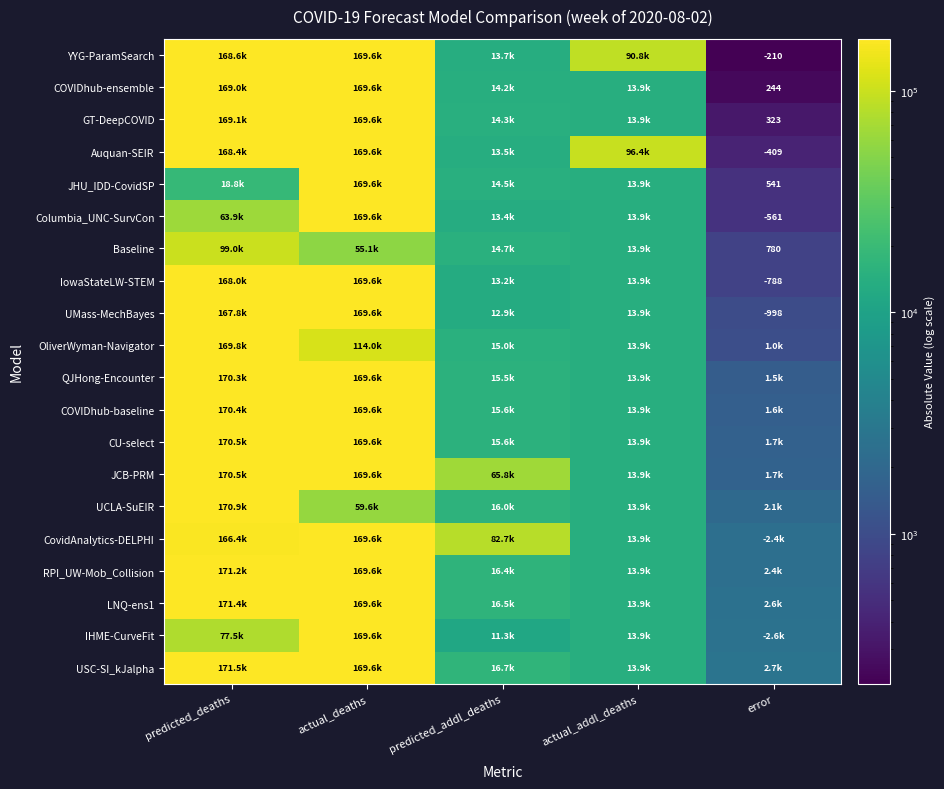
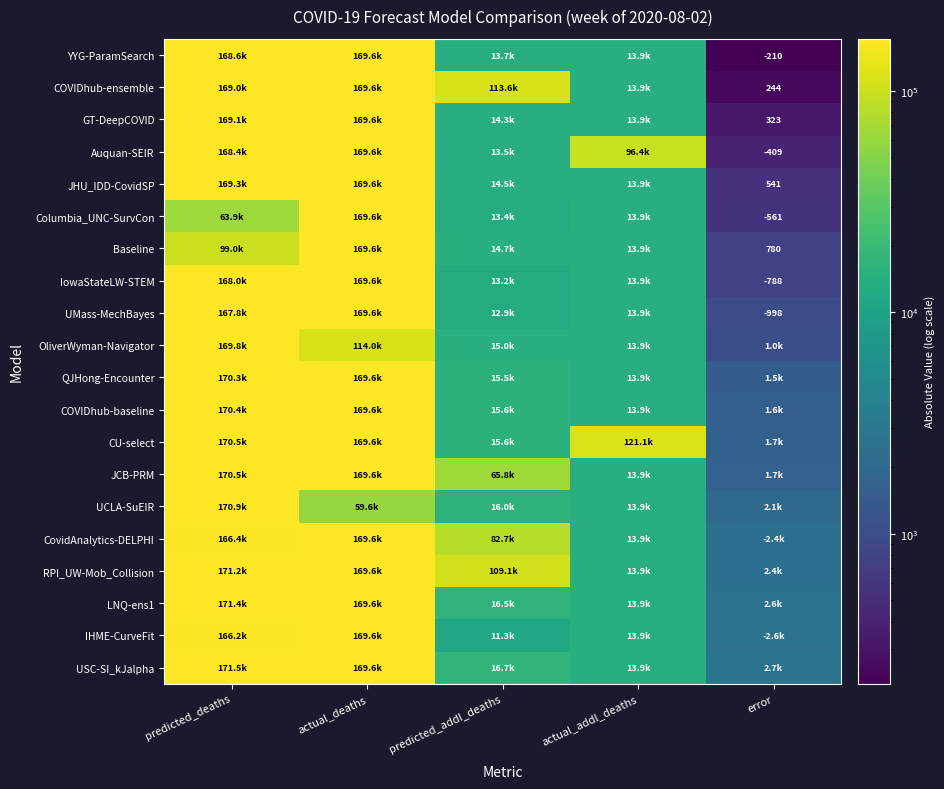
YYG-ParamSearch, actual_addl_deaths: 90.8k -> 13.9k
COVIDhub-ensemble, predicted_addl_deaths: 14.2k -> 113.6k
JHU_IDD-CovidSP, predicted_deaths: 18.8k -> 169.3k
Baseline, actual_deaths: 55.1k -> 169.6k
CU-select, actual_addl_deaths: 13.9k -> 121.1k
RPI_UW-Mob_Collision, predicted_addl_deaths: 16.4k -> 109.1k
IHME-CurveFit, predicted_deaths: 77.5k -> 166.2k
